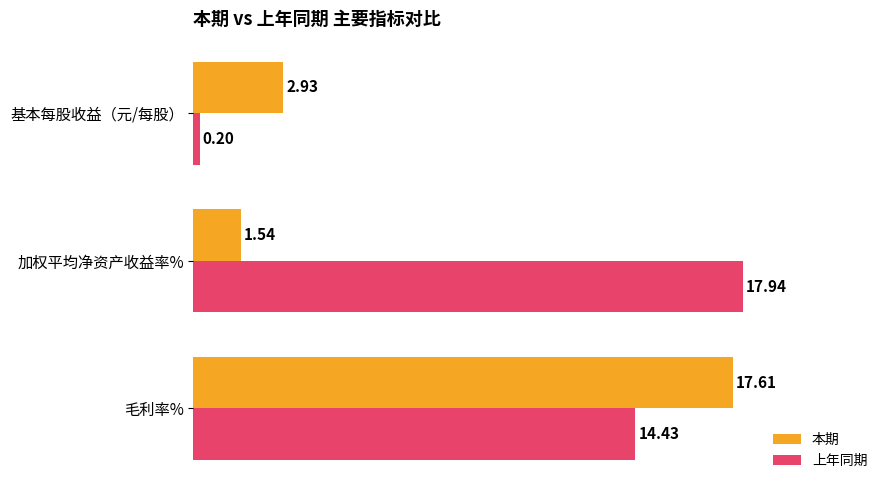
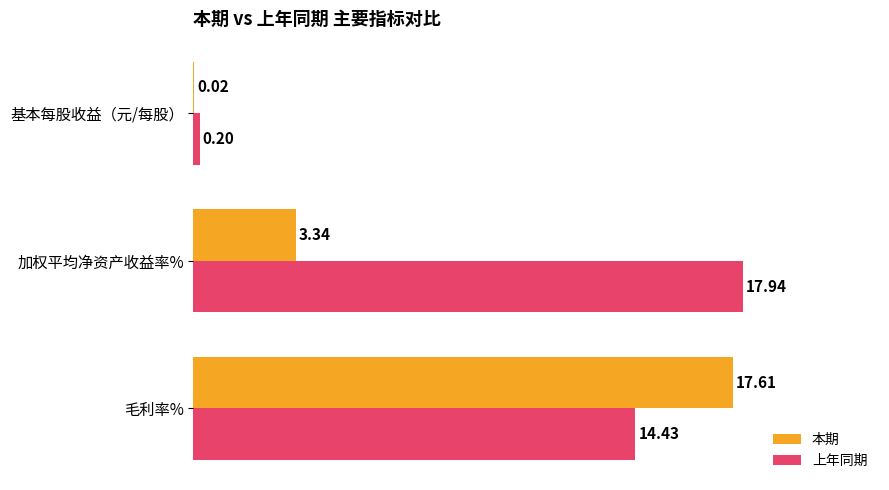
本期, 基本每股收益（元/每股）: 2.93 -> 0.02
本期, 加权平均净资产收益率%: 1.54 -> 3.34
